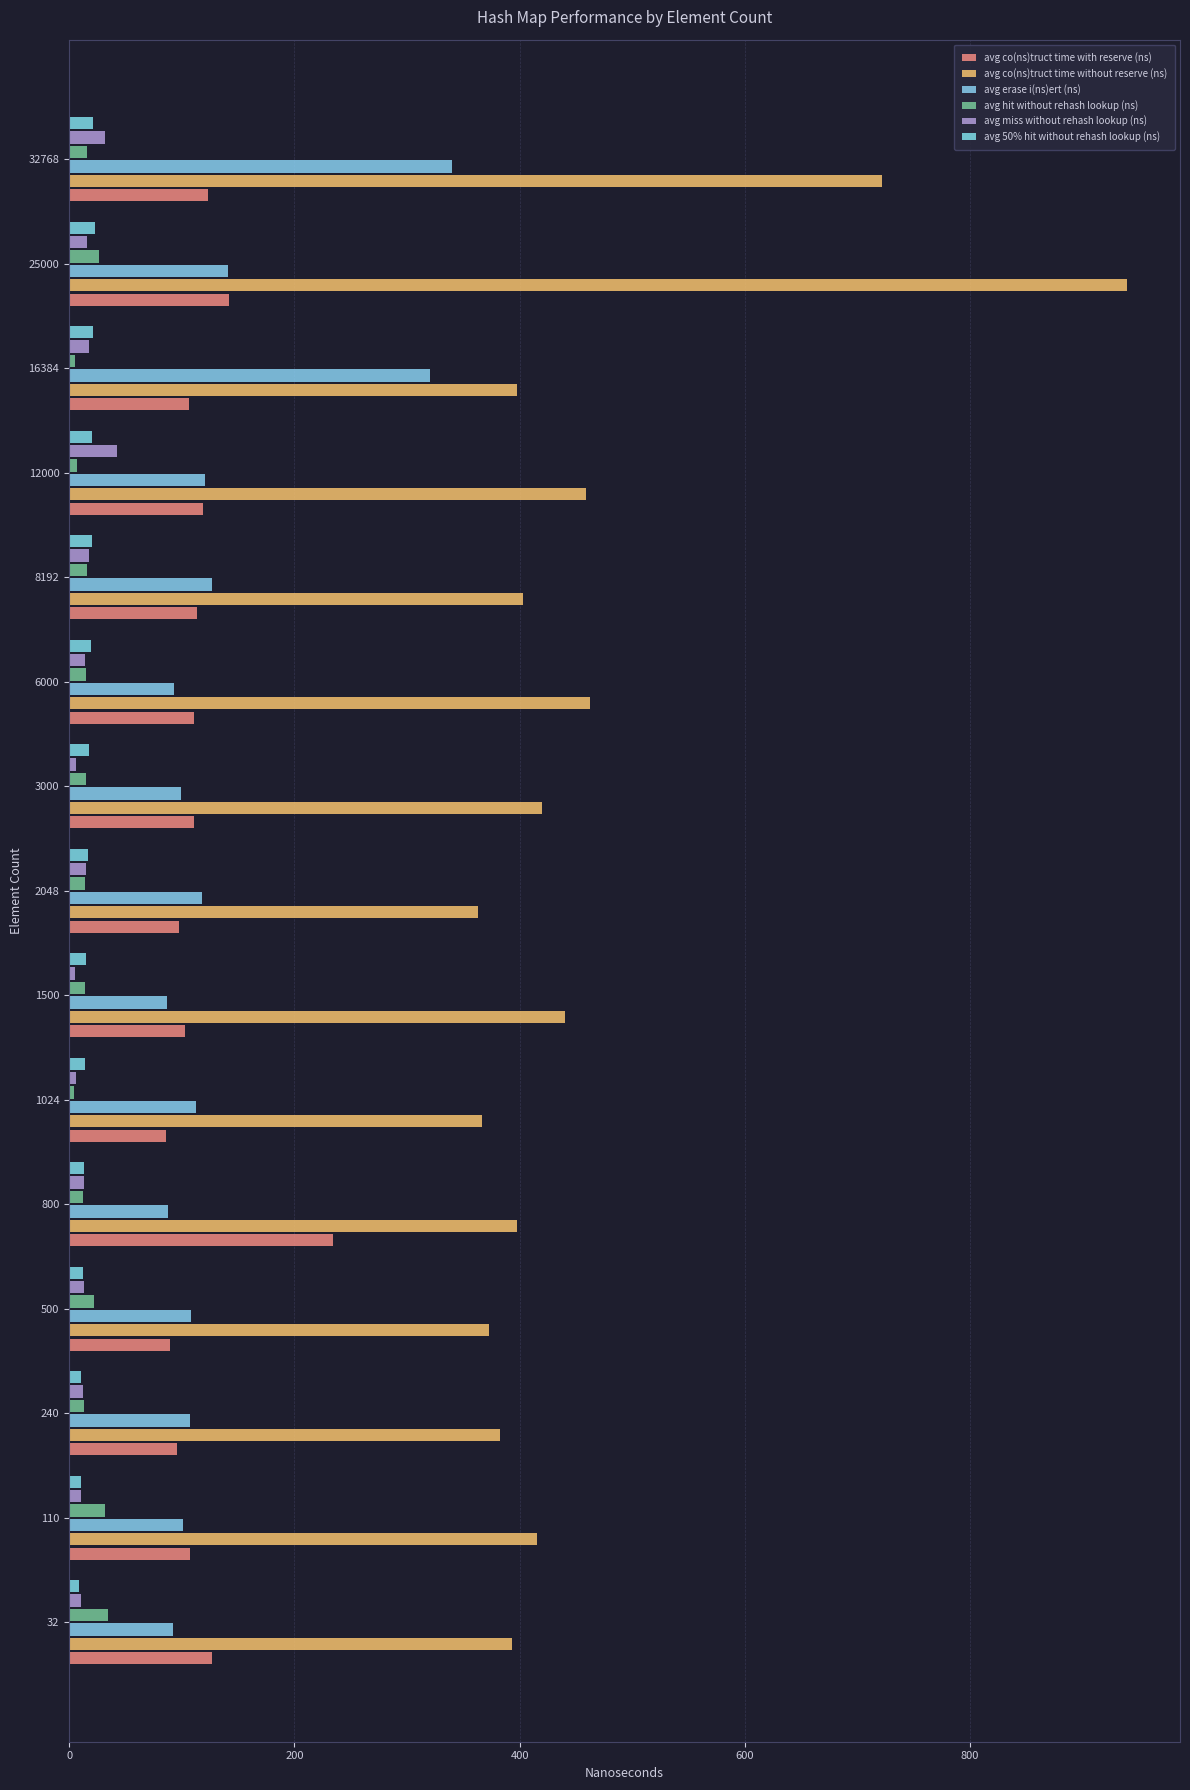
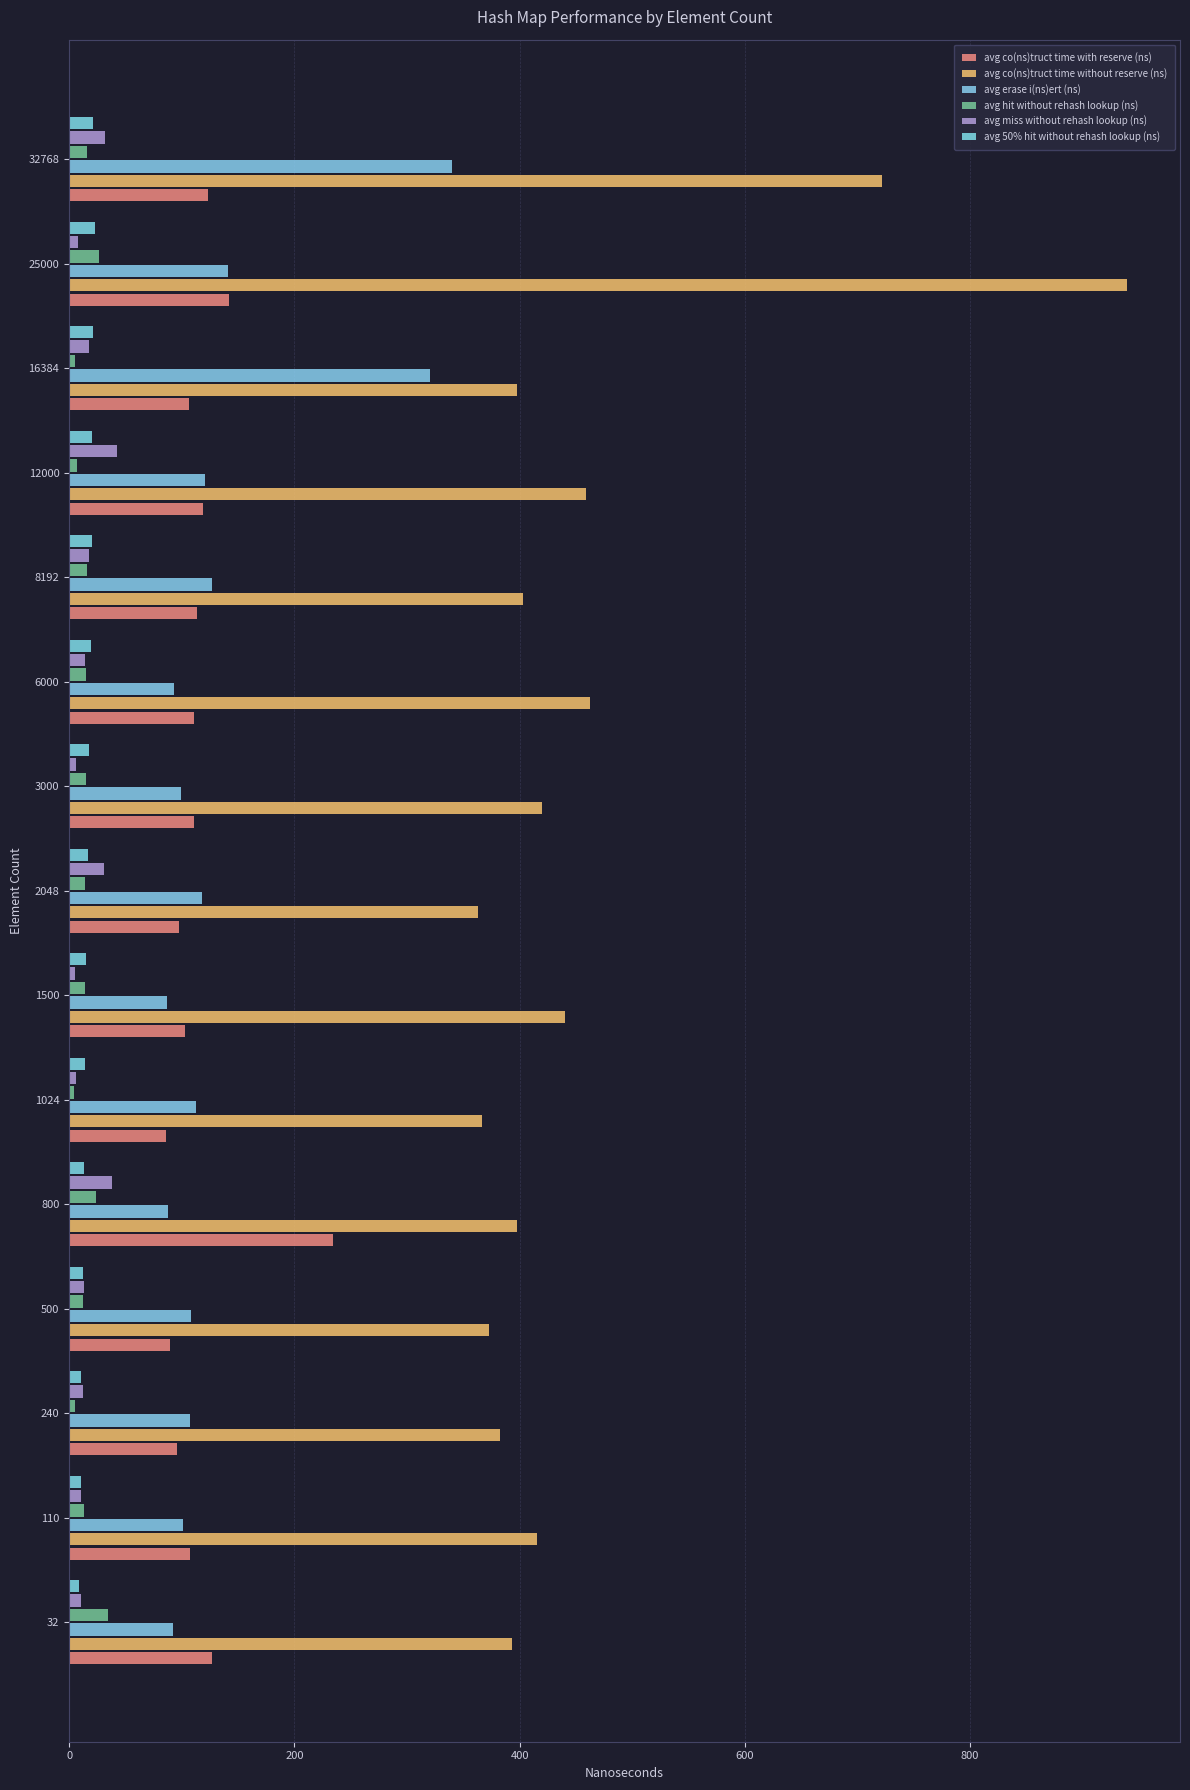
avg miss without rehash lookup (ns), 25000: 16 -> 8
avg miss without rehash lookup (ns), 2048: 15 -> 31
avg miss without rehash lookup (ns), 800: 13 -> 38
avg hit without rehash lookup (ns), 800: 13 -> 24
avg hit without rehash lookup (ns), 500: 22 -> 13
avg hit without rehash lookup (ns), 240: 13 -> 5
avg hit without rehash lookup (ns), 110: 32 -> 13
